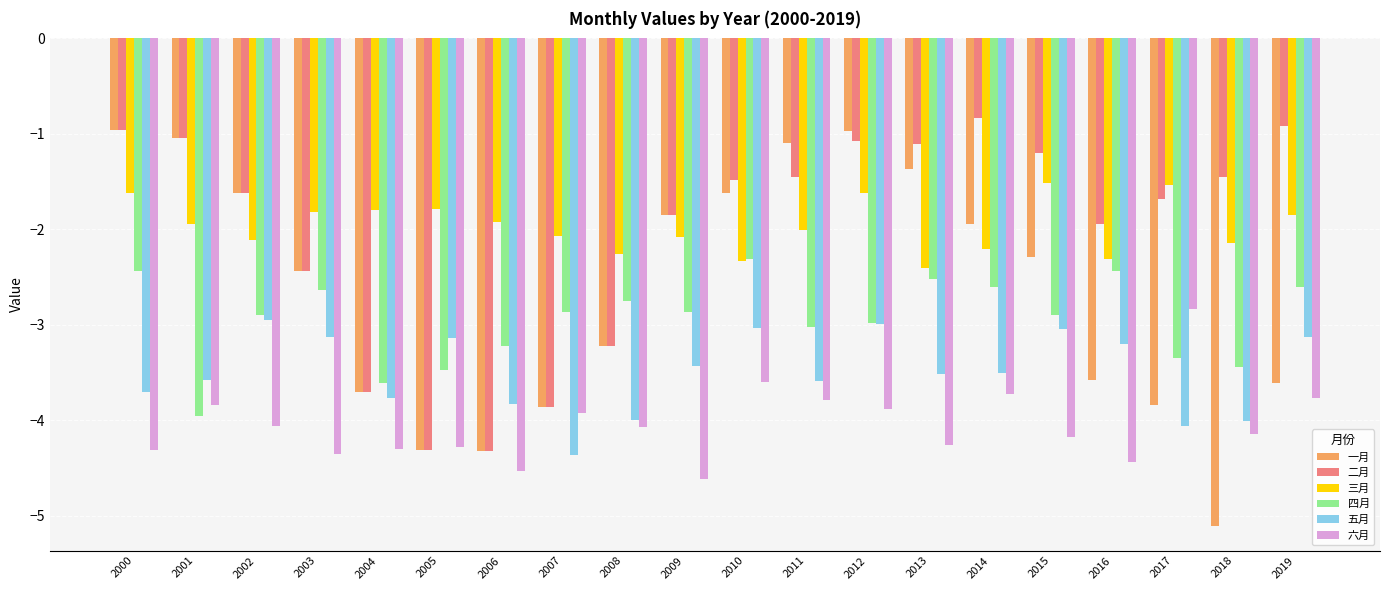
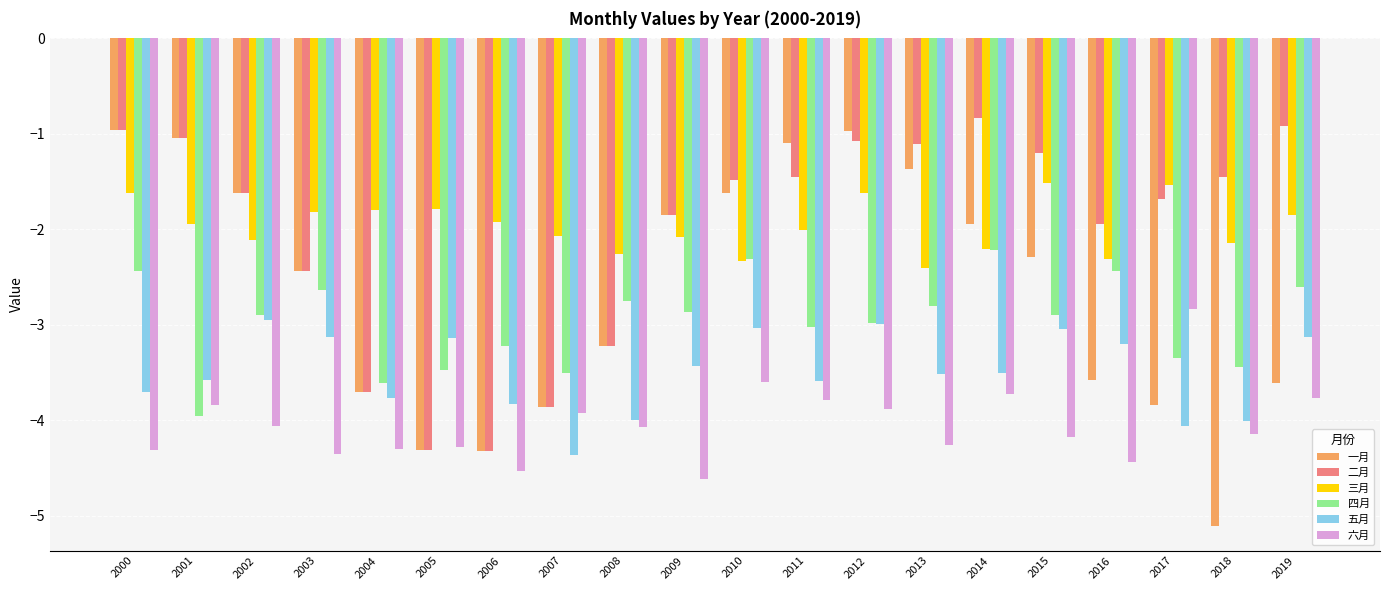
四月, 2007: -2.9 -> -3.5
四月, 2013: -2.5 -> -2.8
四月, 2014: -2.6 -> -2.2
